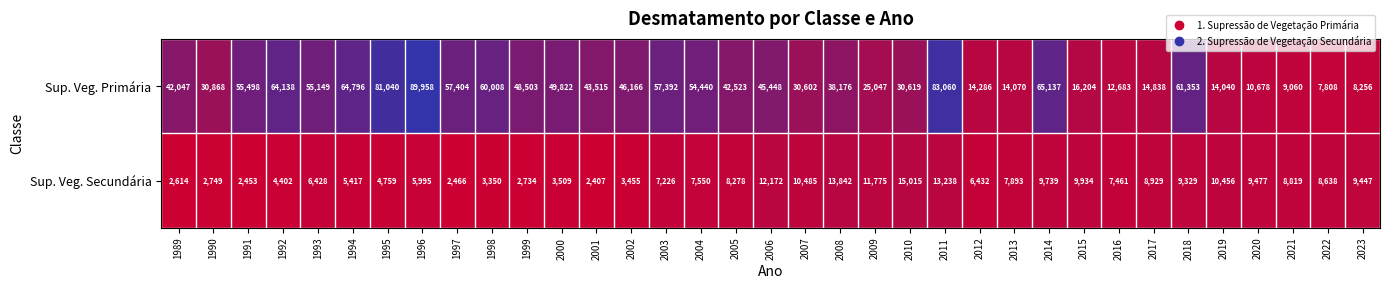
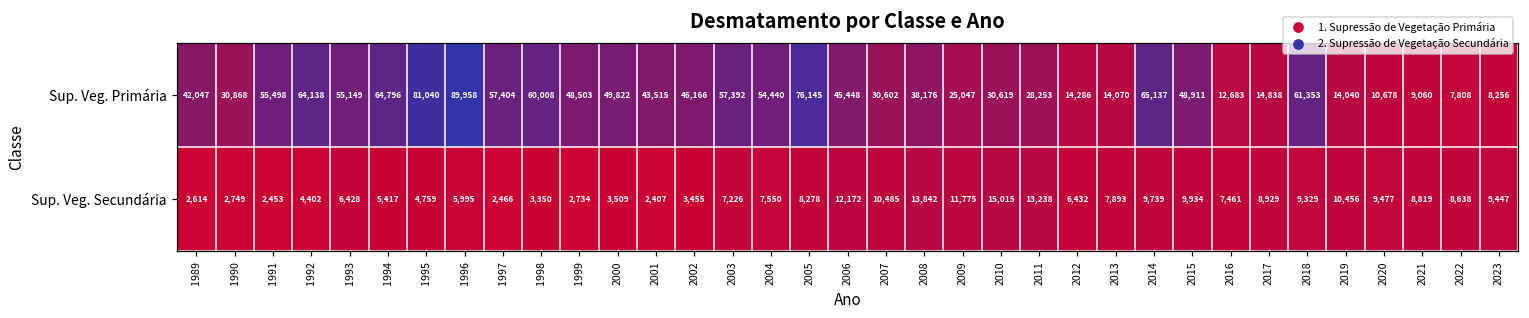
Sup. Veg. Primária, 2005: 42,523 -> 76,145
Sup. Veg. Primária, 2011: 83,060 -> 28,253
Sup. Veg. Primária, 2015: 16,204 -> 48,911
